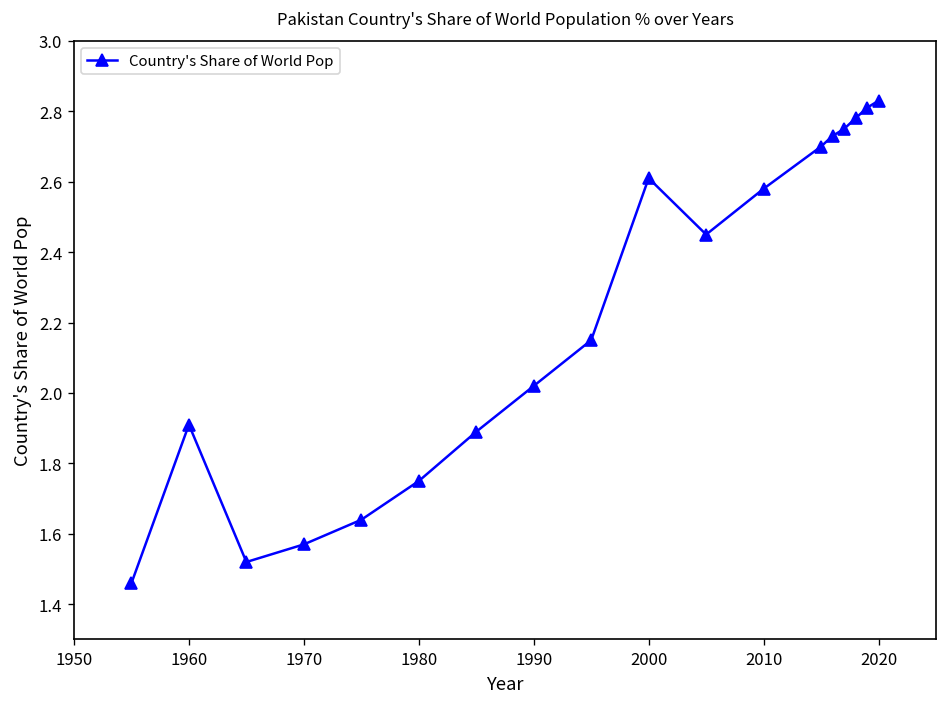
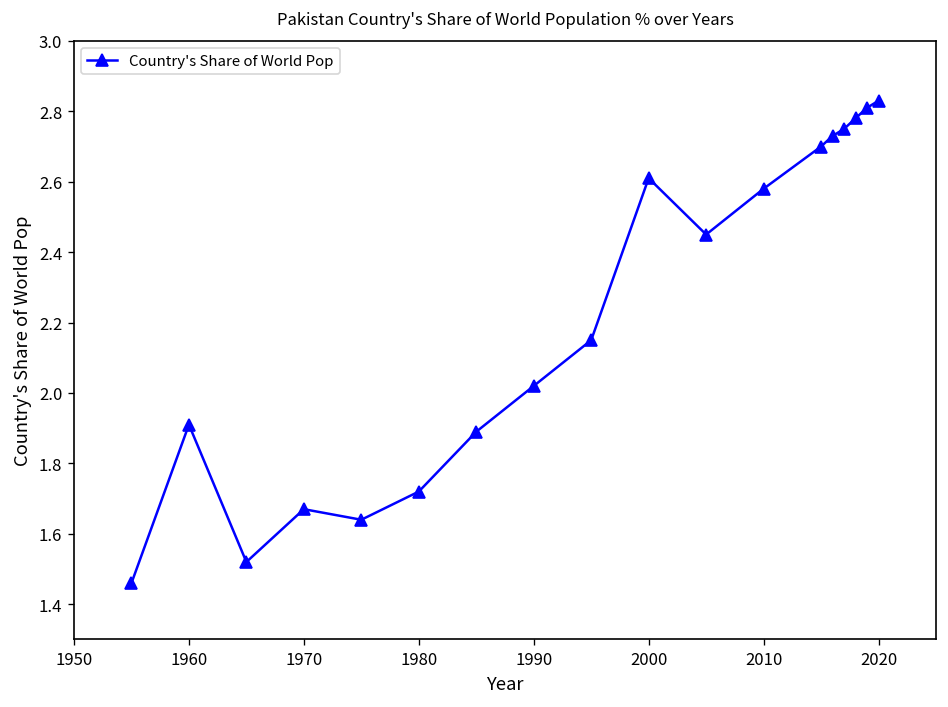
1970: 1.57 -> 1.67
1980: 1.75 -> 1.72
